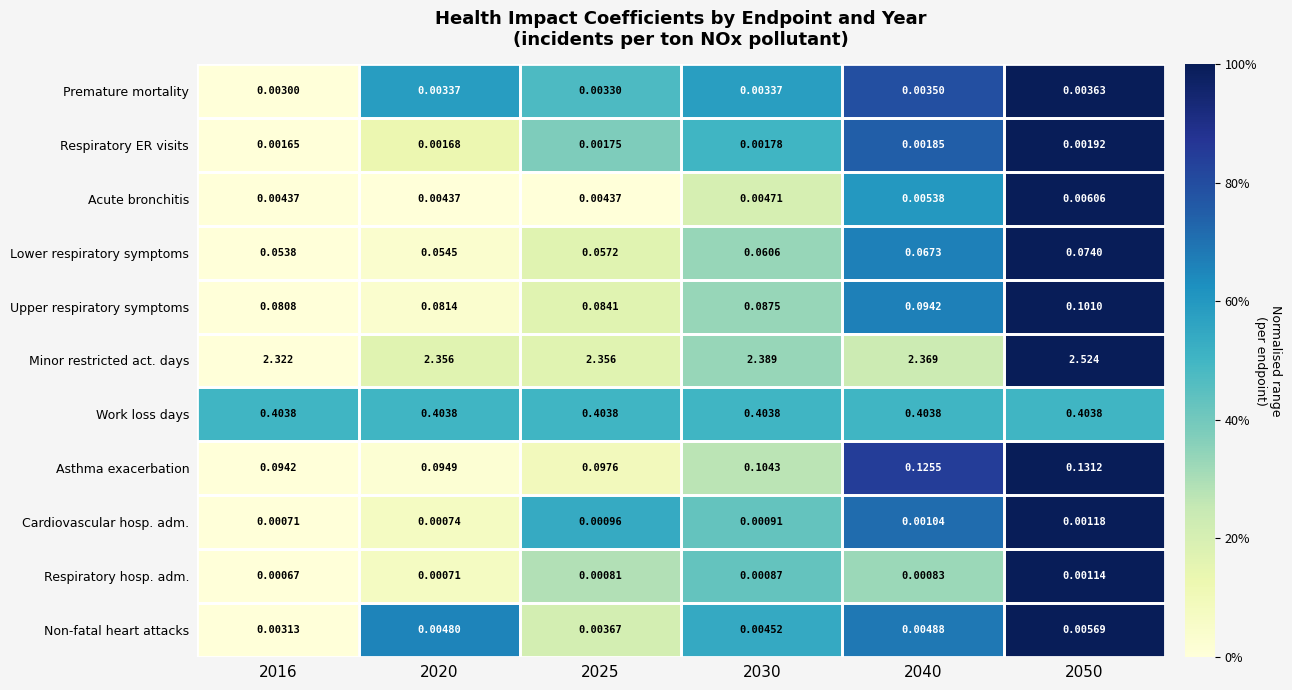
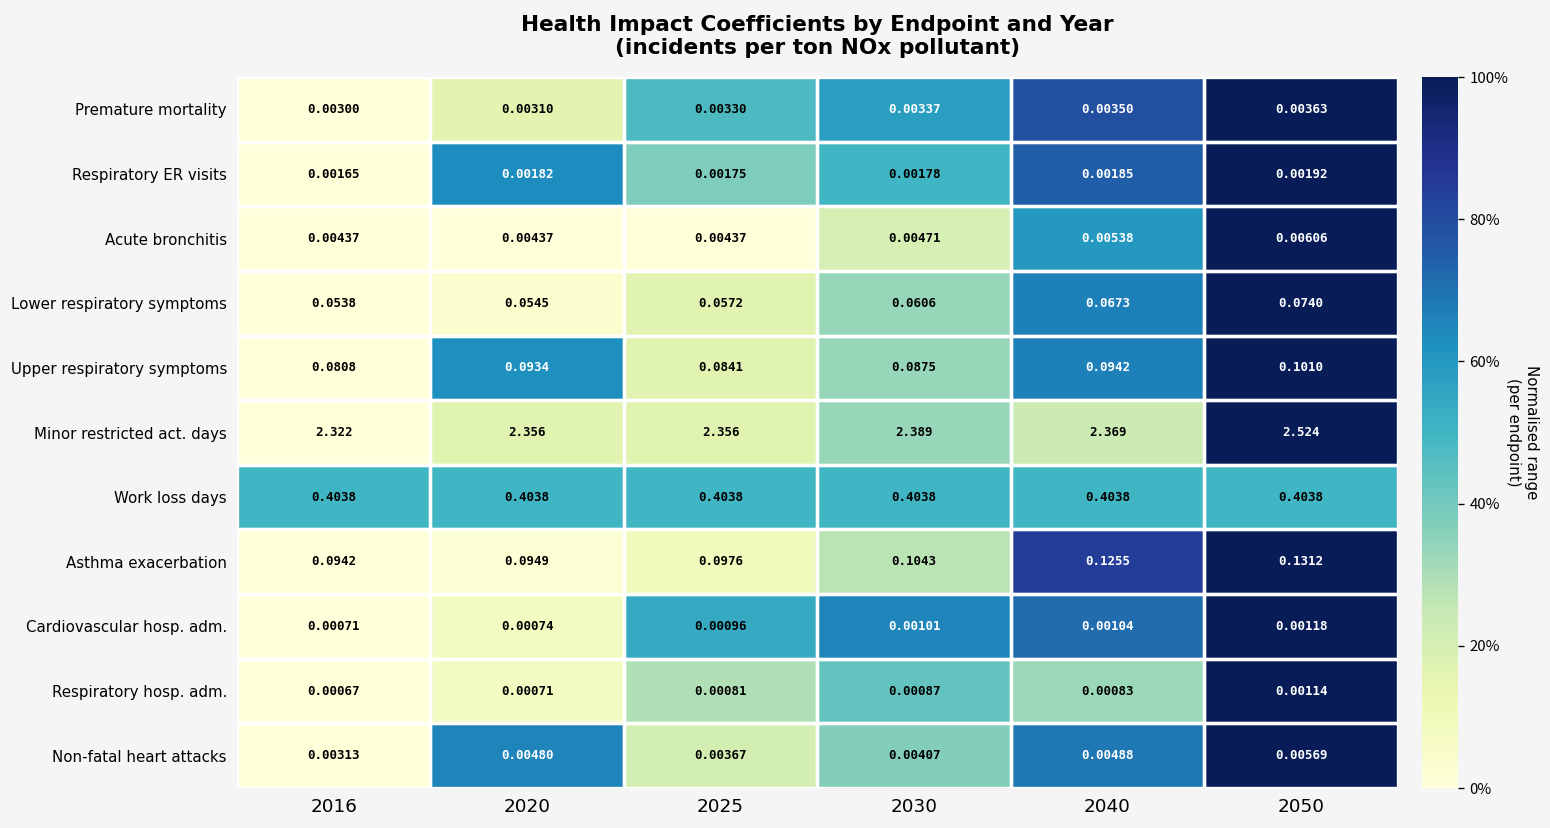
Premature mortality, 2020: 0.00337 -> 0.00310
Respiratory ER visits, 2020: 0.00168 -> 0.00182
Upper respiratory symptoms, 2020: 0.0814 -> 0.0934
Cardiovascular hosp. adm., 2030: 0.00091 -> 0.00101
Non-fatal heart attacks, 2030: 0.00452 -> 0.00407
